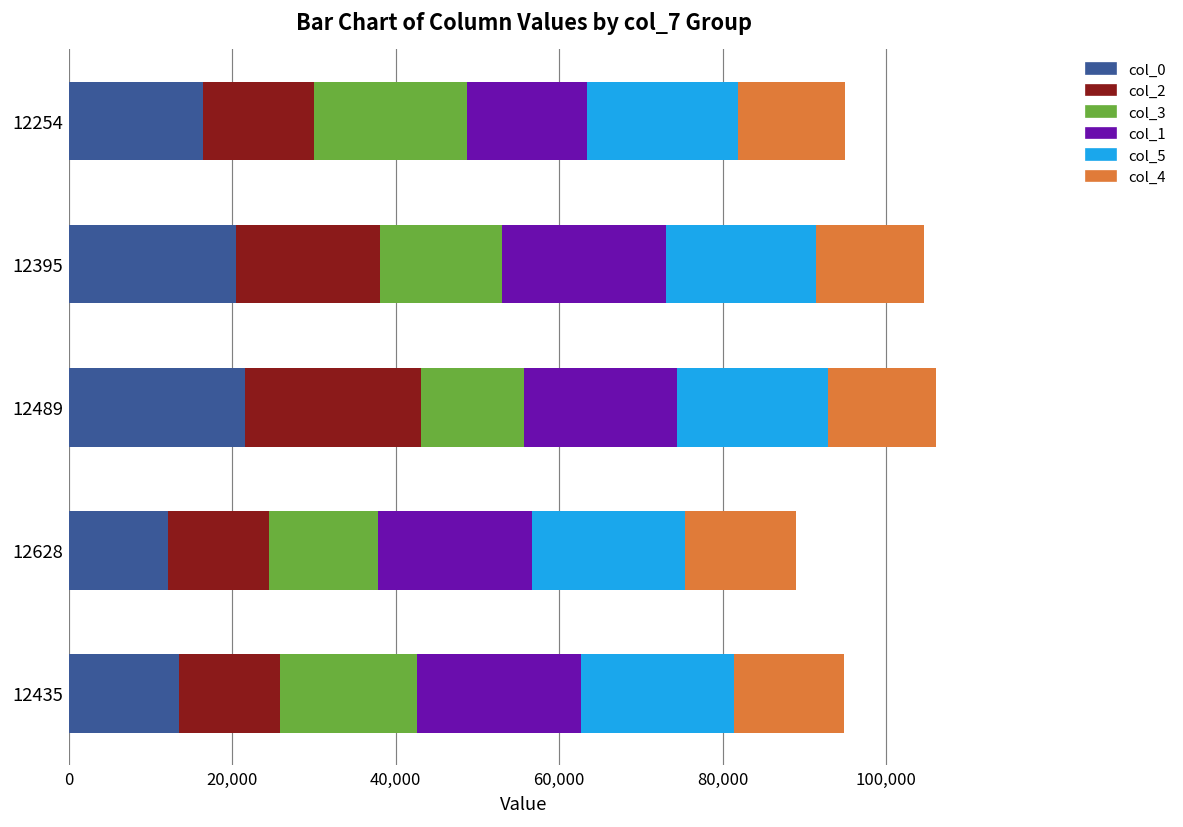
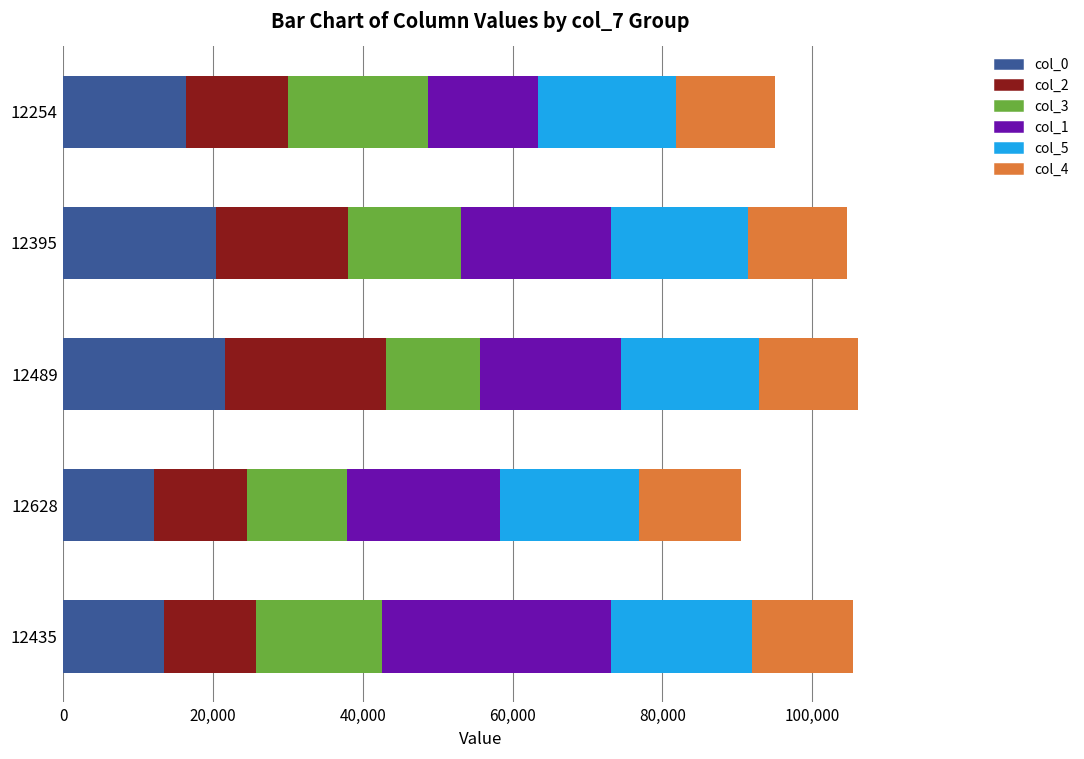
col_1, 12628: 19,000 -> 20,000
col_1, 12435: 20,000 -> 31,000
